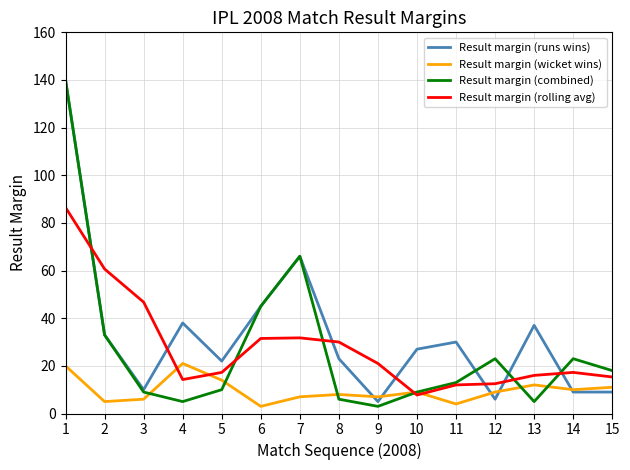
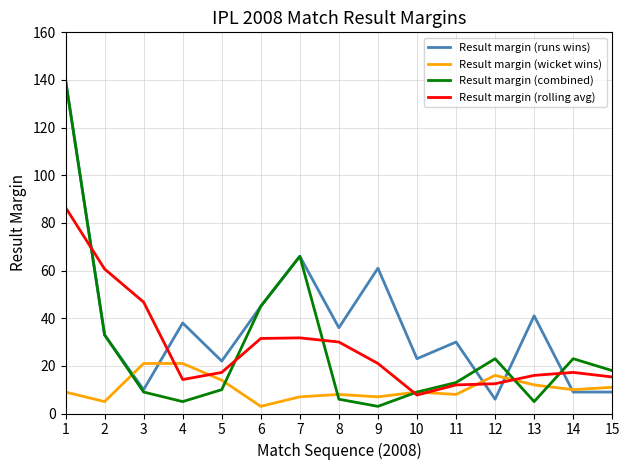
Result margin (wicket wins), 1: 20 -> 9
Result margin (wicket wins), 3: 6 -> 21
Result margin (runs wins), 8: 23 -> 36
Result margin (runs wins), 9: 5 -> 61
Result margin (runs wins), 10: 27 -> 23
Result margin (wicket wins), 11: 4 -> 8
Result margin (wicket wins), 12: 9 -> 16
Result margin (runs wins), 13: 37 -> 41
